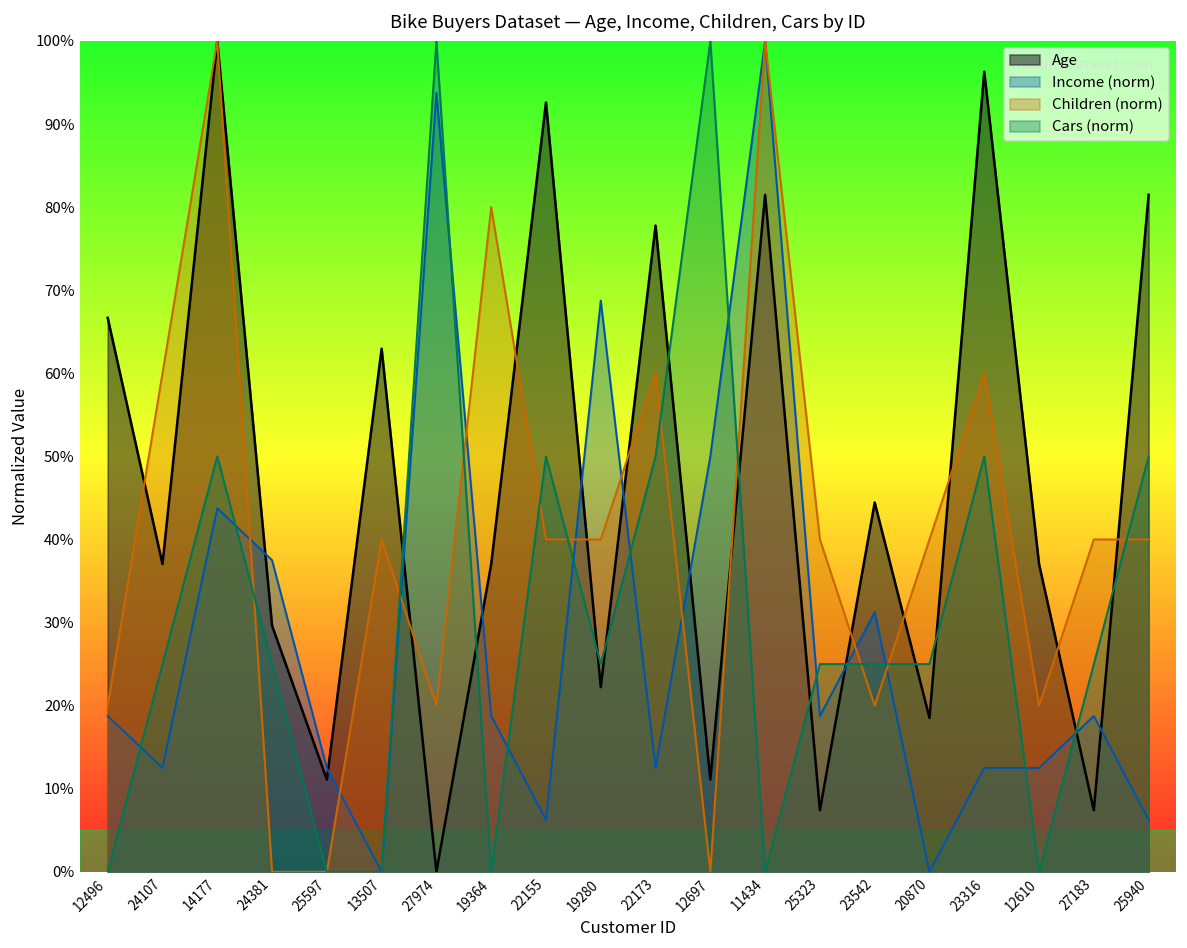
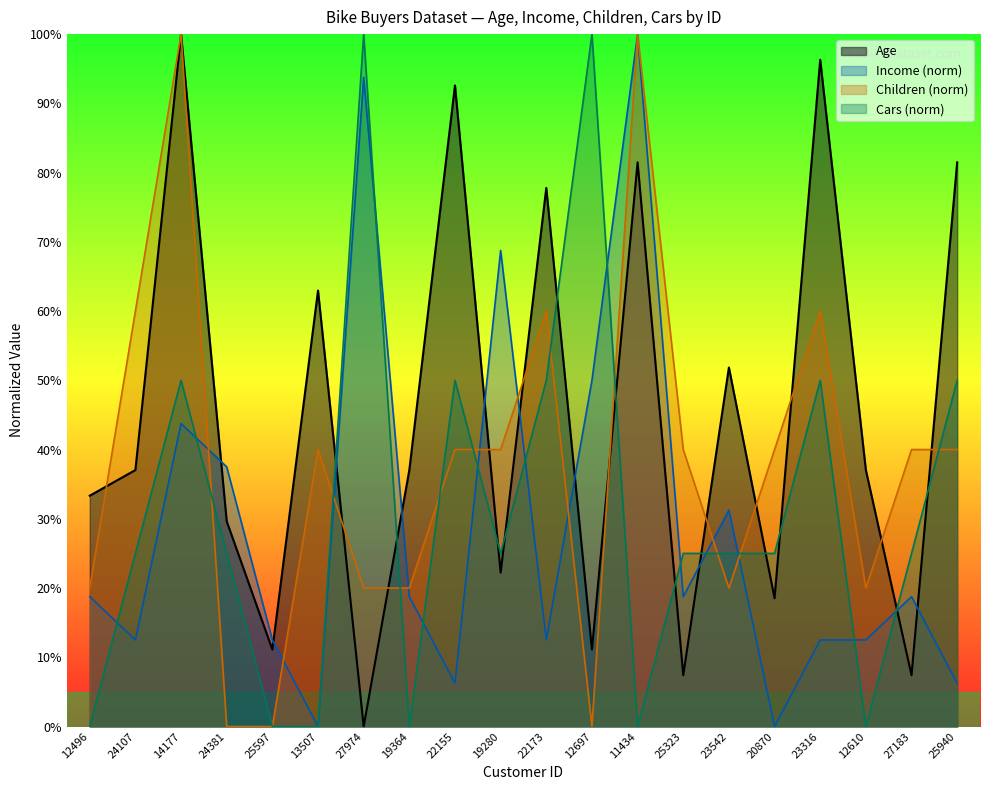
Age, 12496: 67% -> 33%
Children (norm), 19364: 80% -> 20%
Age, 23542: 44% -> 52%
